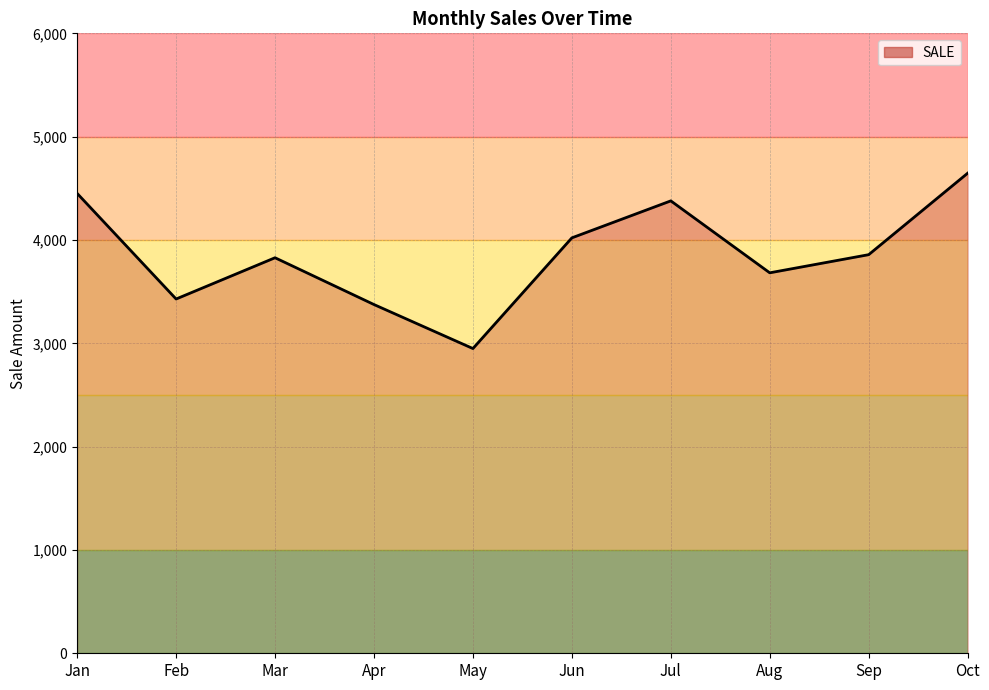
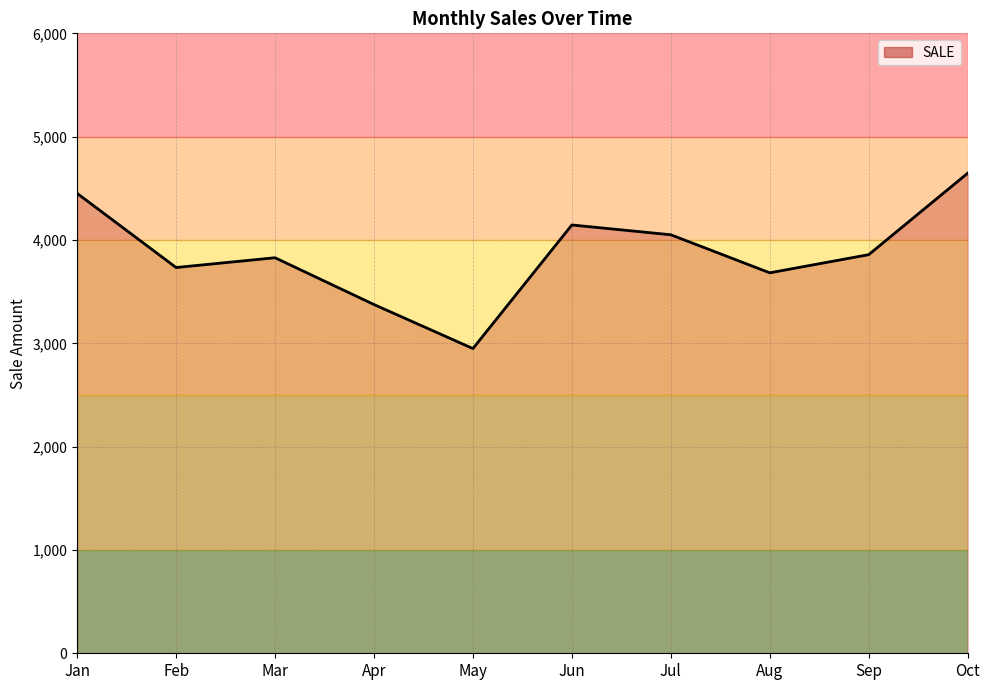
Feb: 3,430 -> 3,730
Jun: 4,020 -> 4,150
Jul: 4,380 -> 4,050
